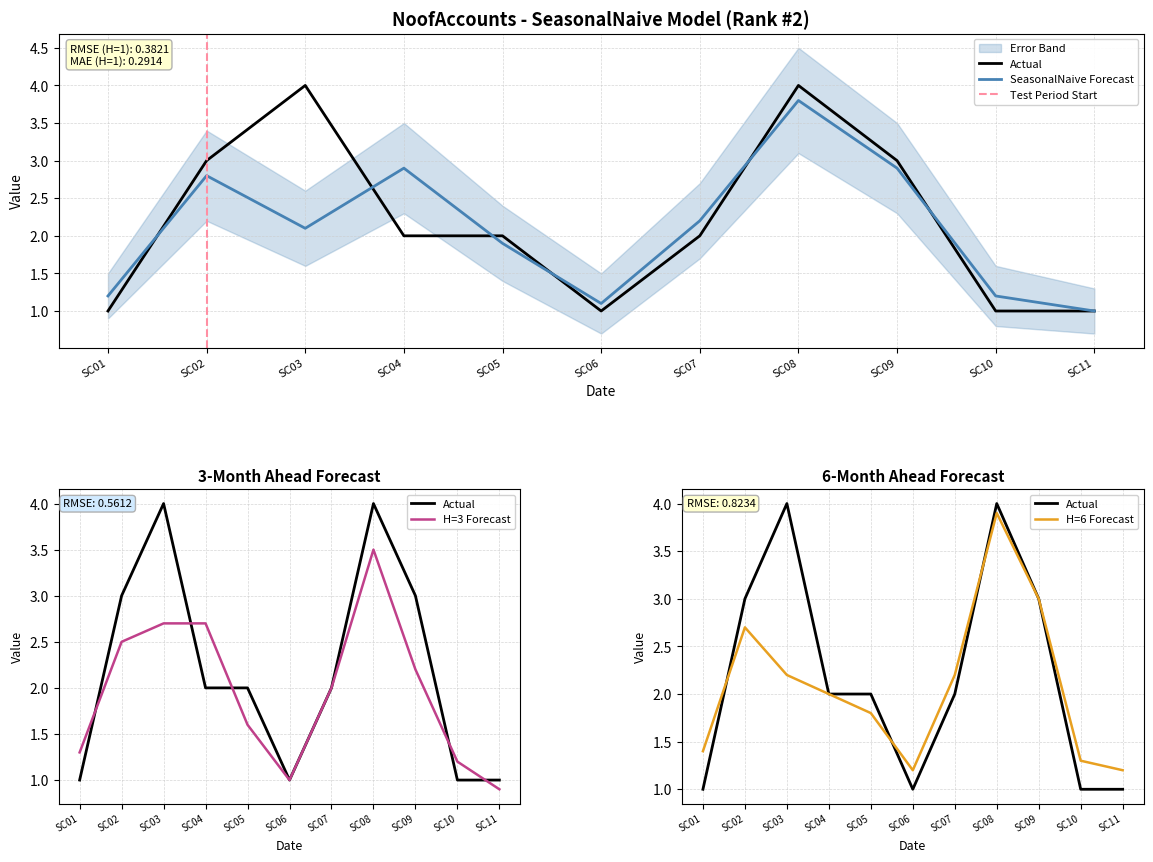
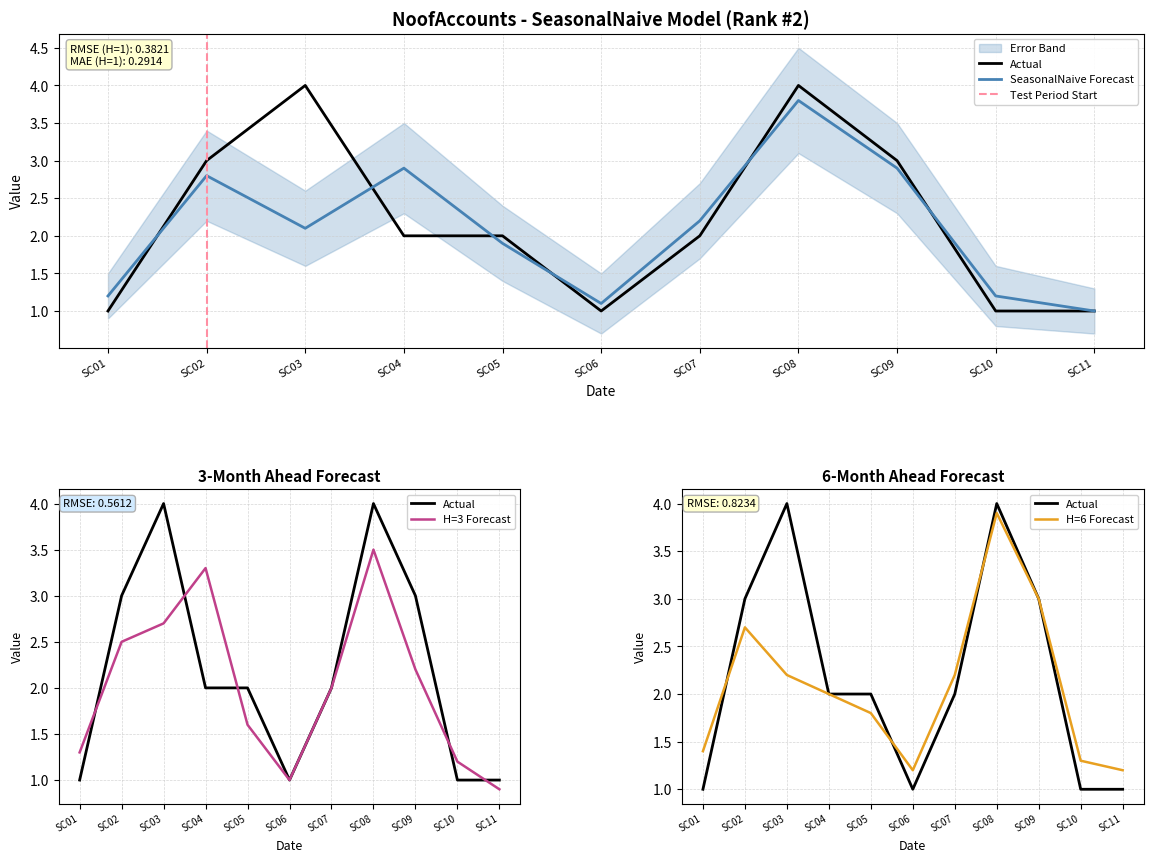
3-Month Ahead Forecast, H=3 Forecast, SC04: 2.7 -> 3.3
